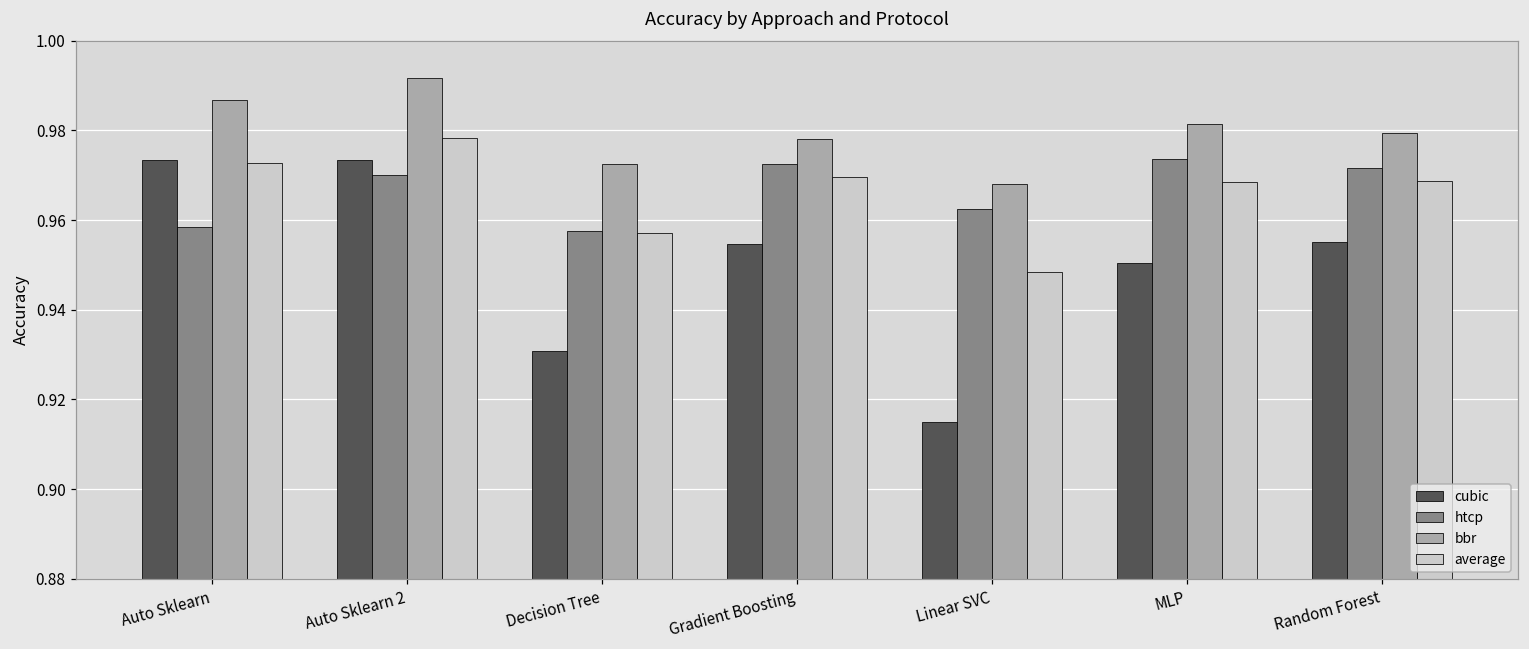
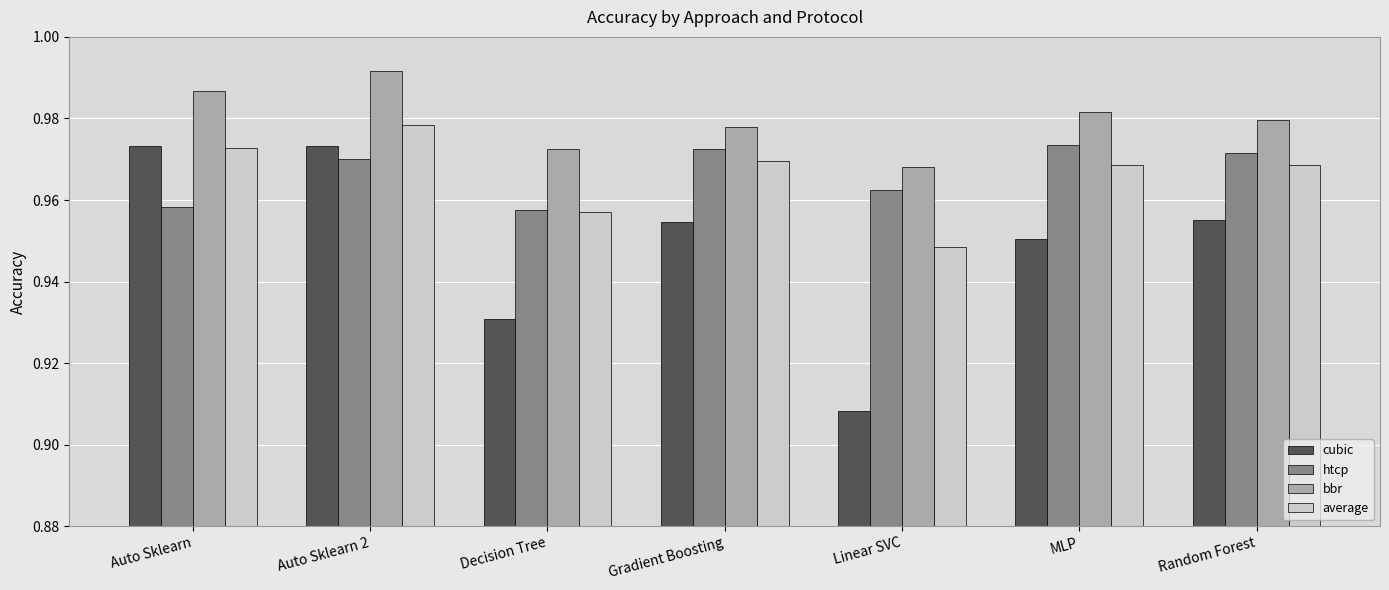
cubic, Linear SVC: 0.915 -> 0.908
